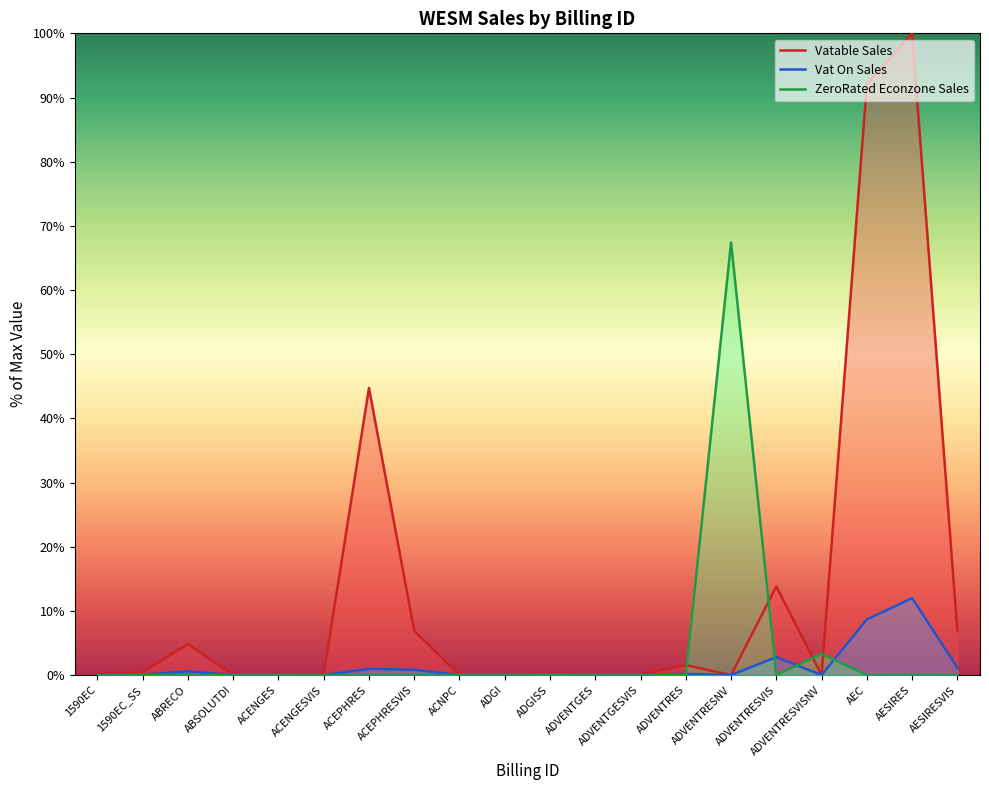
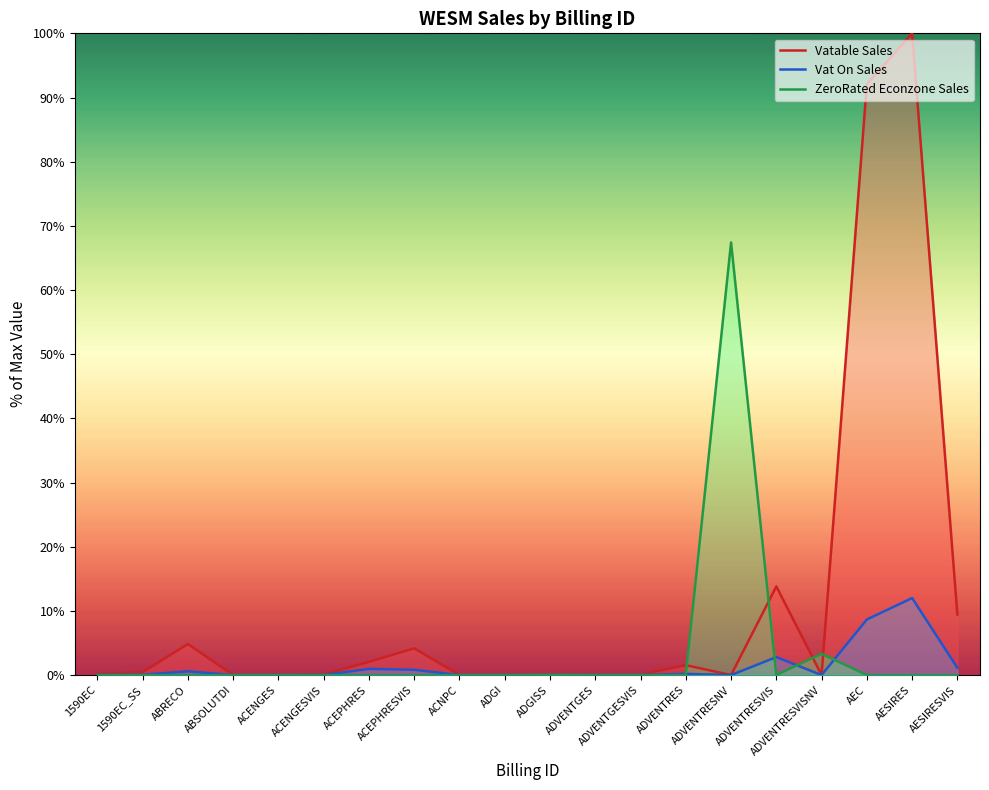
Vatable Sales, ACEPHRES: 45% -> 2%
Vatable Sales, ACEPHRESVIS: 7% -> 4%
Vatable Sales, AESIRESVIS: 7% -> 9%
